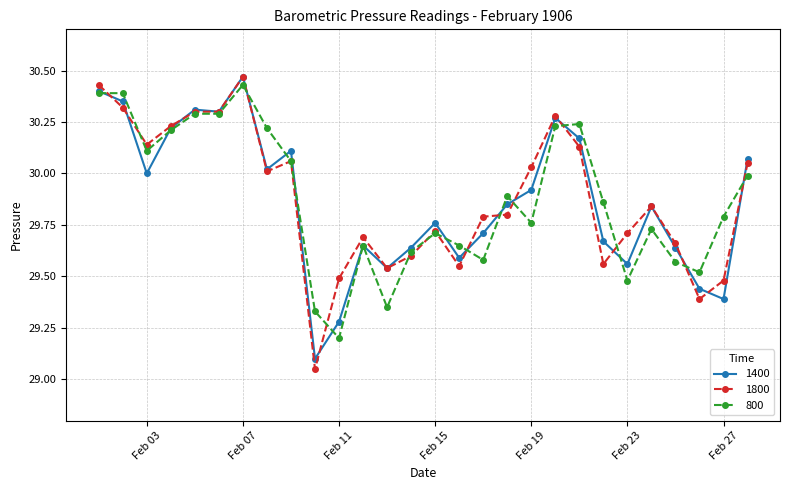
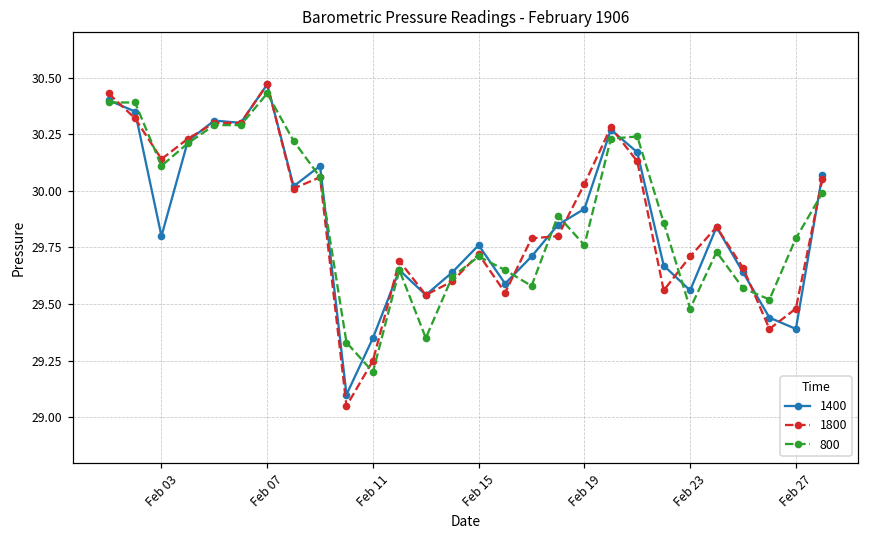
1400, Feb 03: 30.0 -> 29.8
1400, Feb 11: 29.28 -> 29.35
1800, Feb 11: 29.49 -> 29.25
